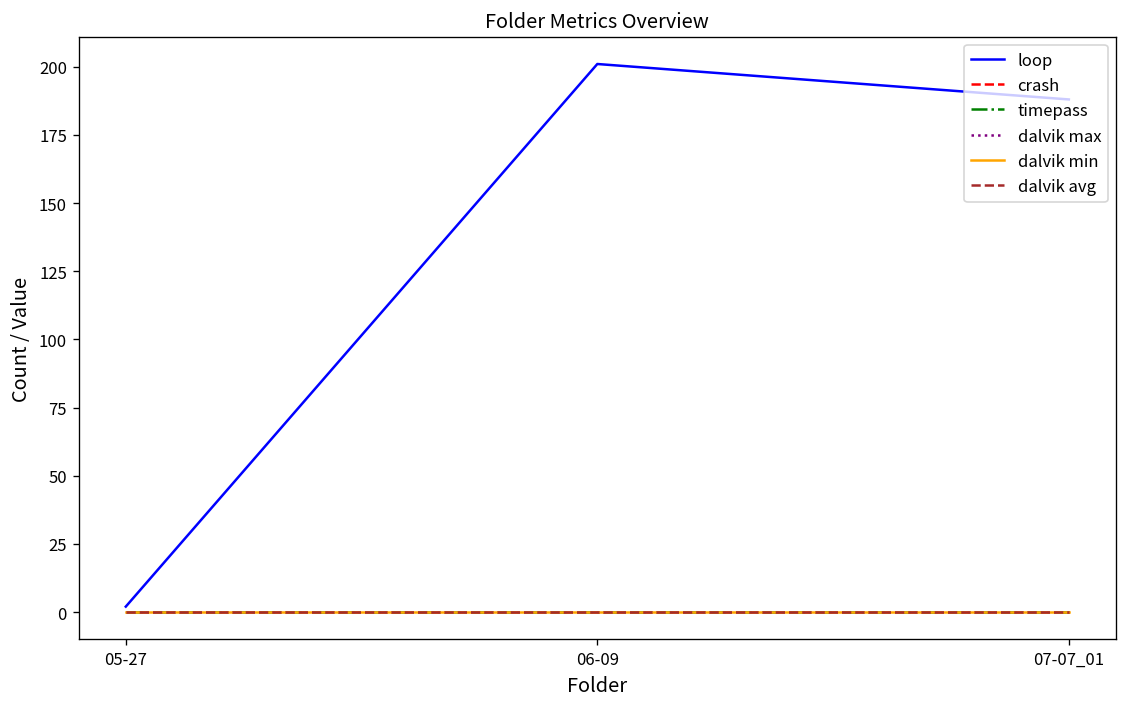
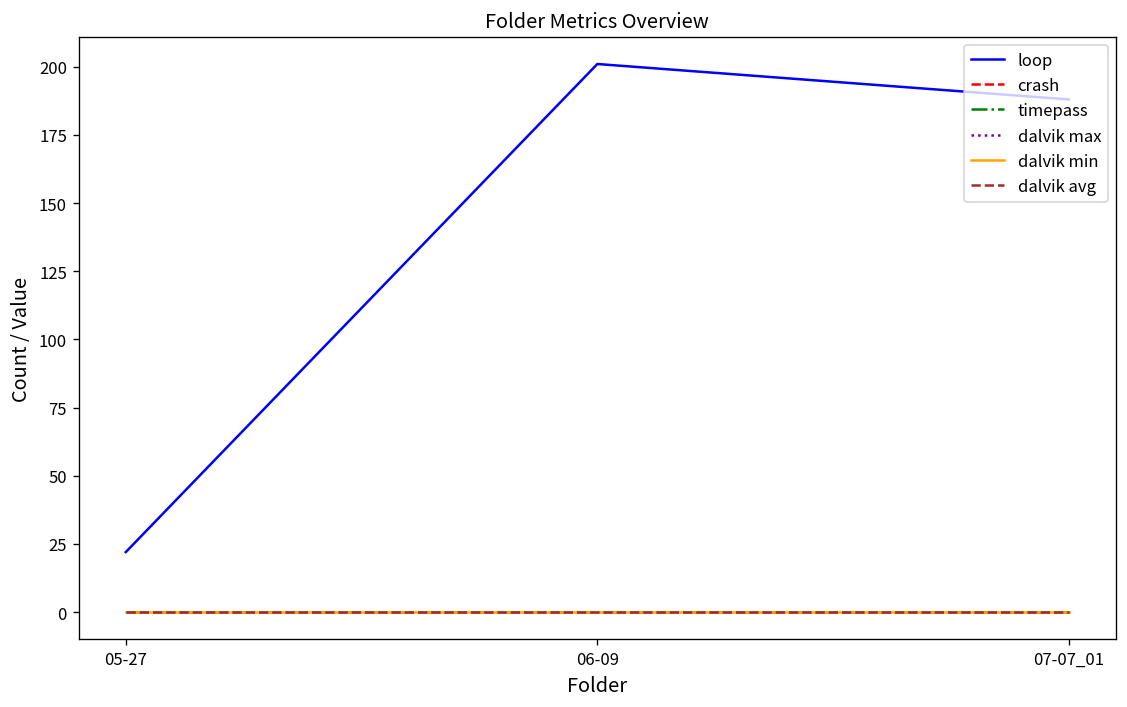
loop, 05-27: 2 -> 22
